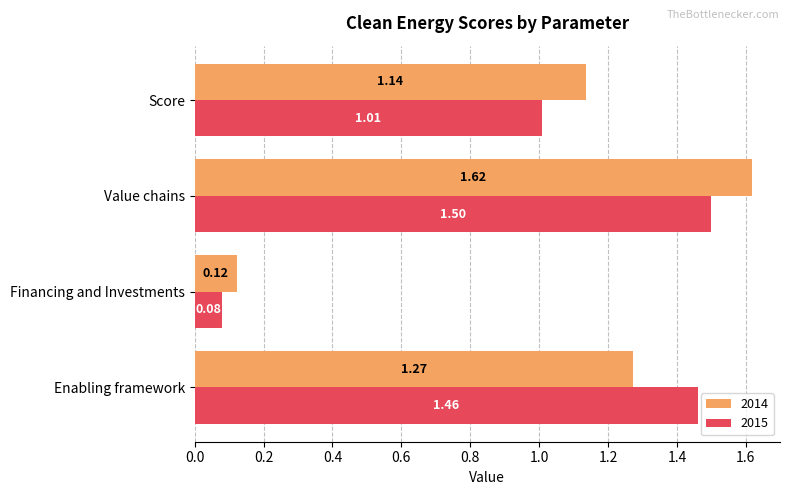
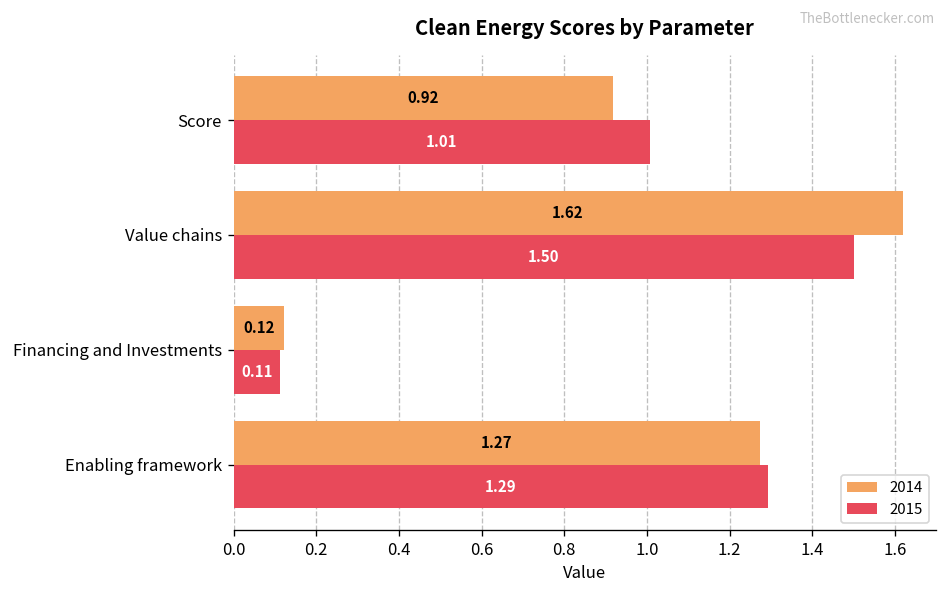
2014, Score: 1.14 -> 0.92
2015, Financing and Investments: 0.08 -> 0.11
2015, Enabling framework: 1.46 -> 1.29
